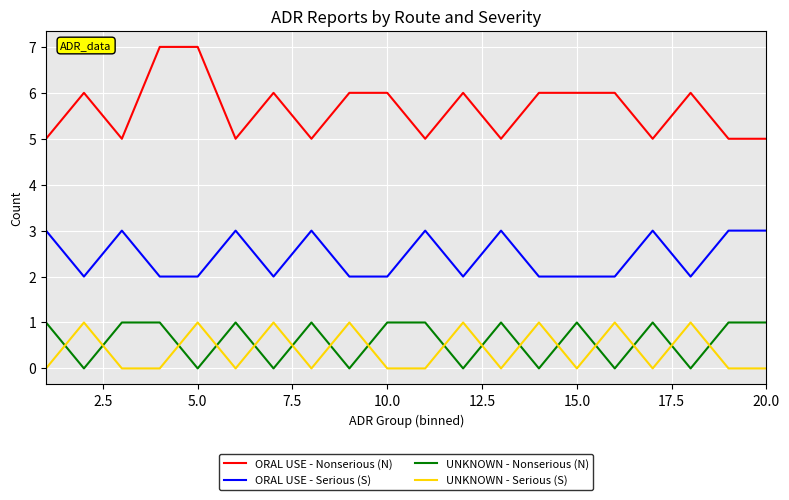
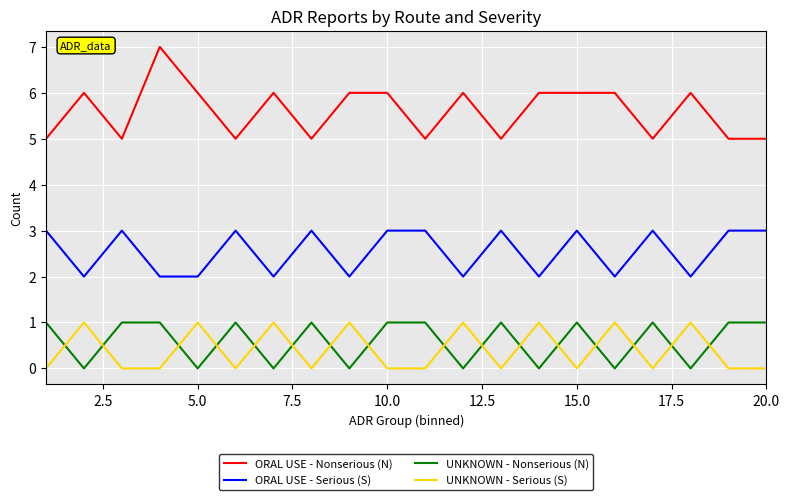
ORAL USE - Nonserious (N), 5.0: 7 -> 6
ORAL USE - Serious (S), 10.0: 2 -> 3
ORAL USE - Serious (S), 15.0: 2 -> 3
